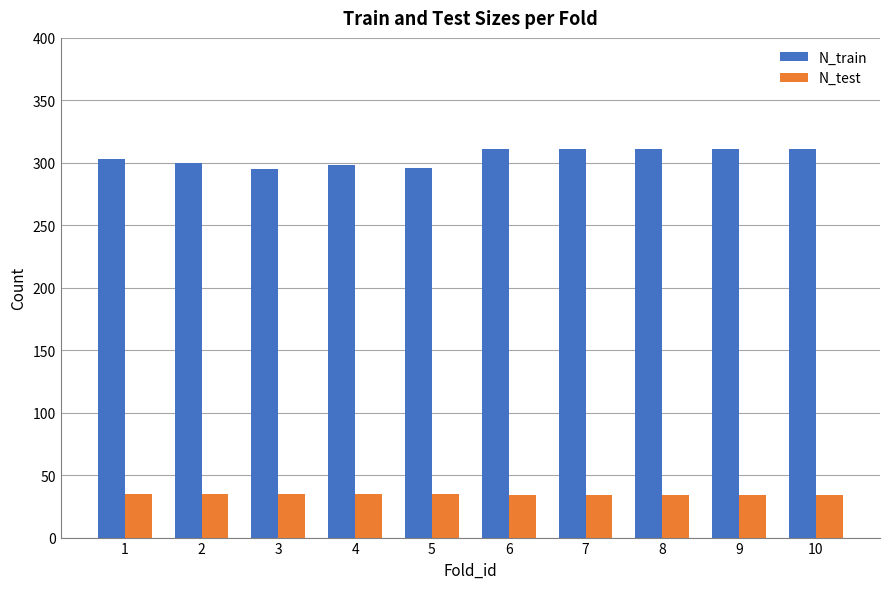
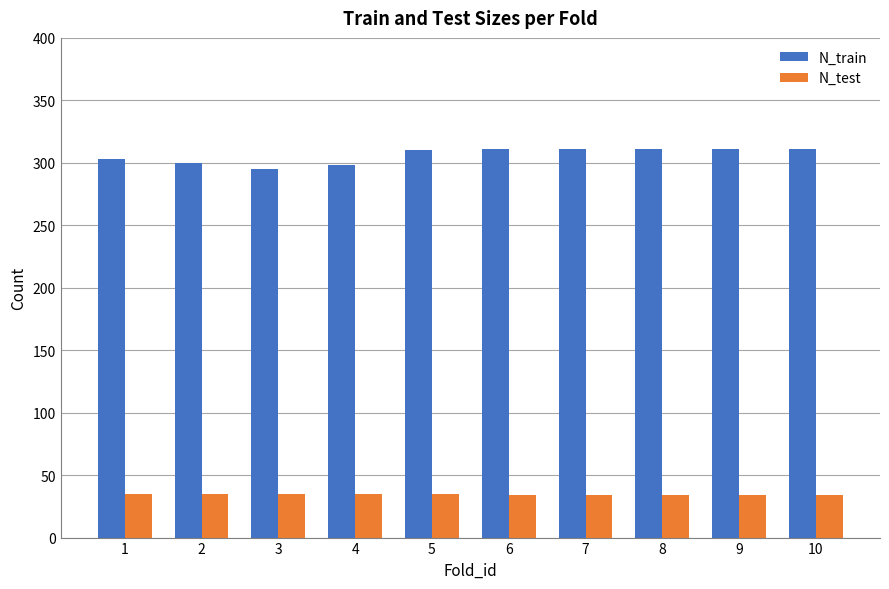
N_train, 5: 296 -> 310
